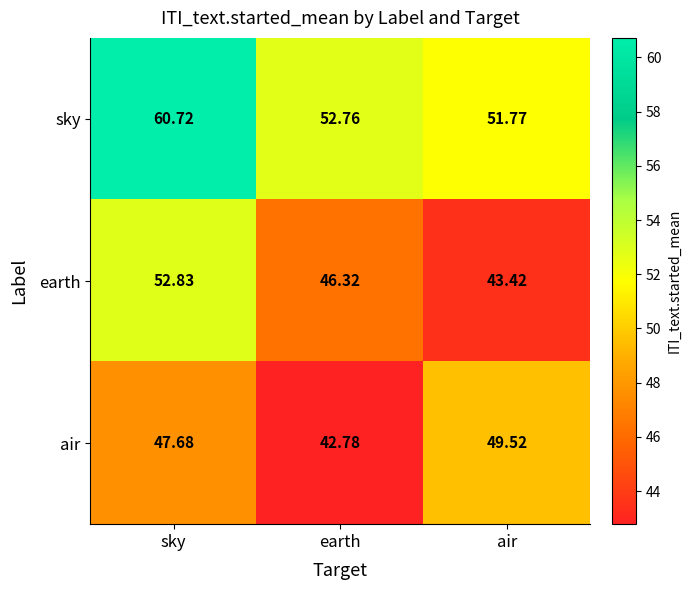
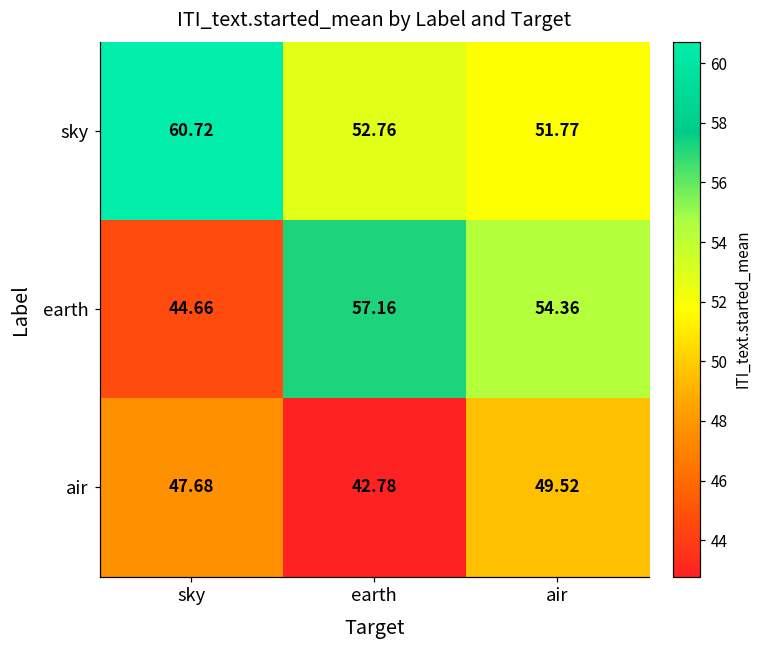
earth, sky: 52.83 -> 44.66
earth, earth: 46.32 -> 57.16
earth, air: 43.42 -> 54.36
